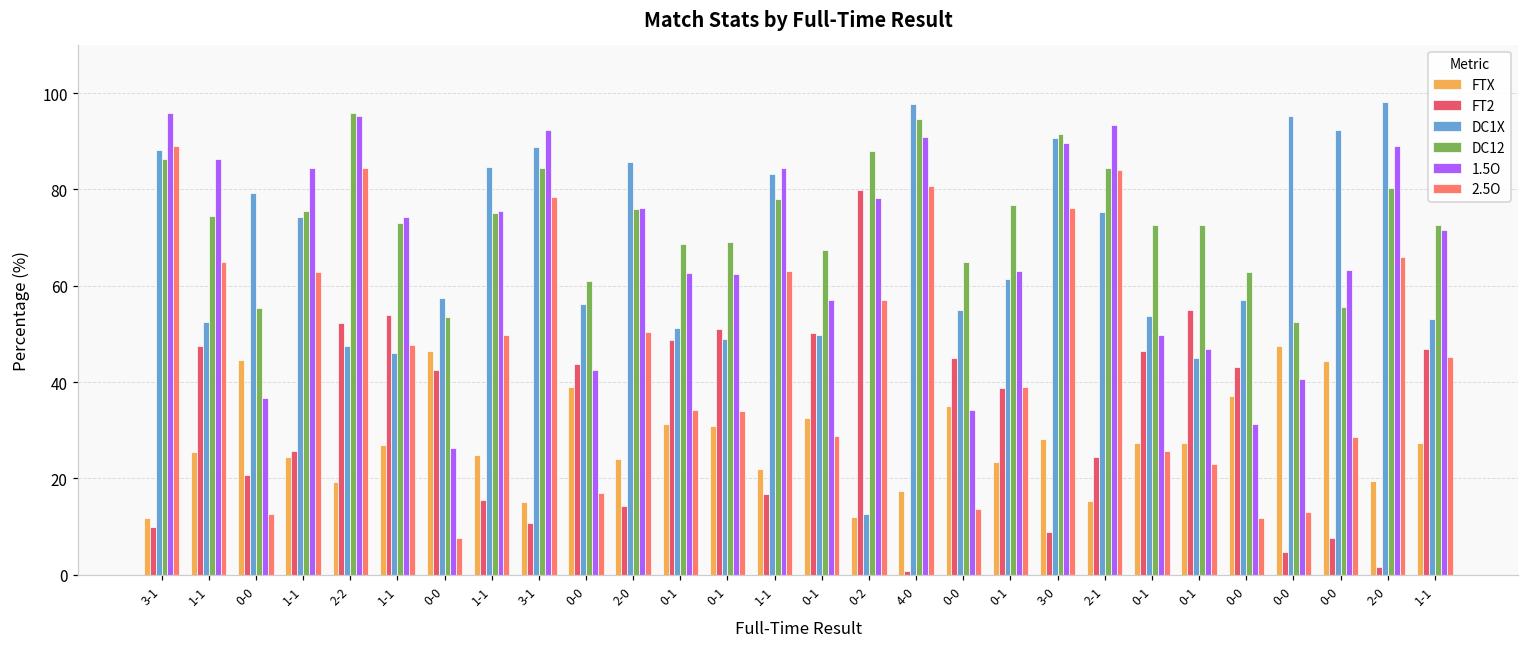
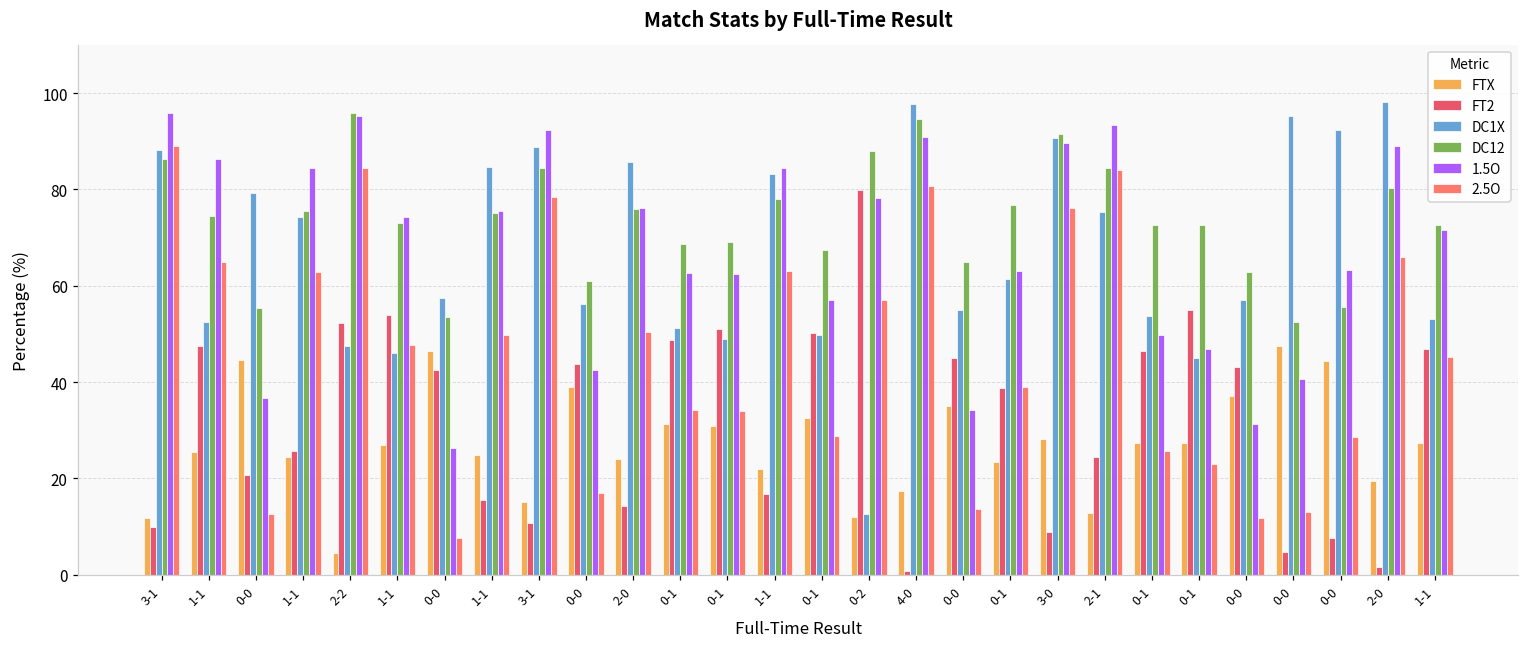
FTX, 2-2: 19 -> 5
FTX, 2-1: 15 -> 13
